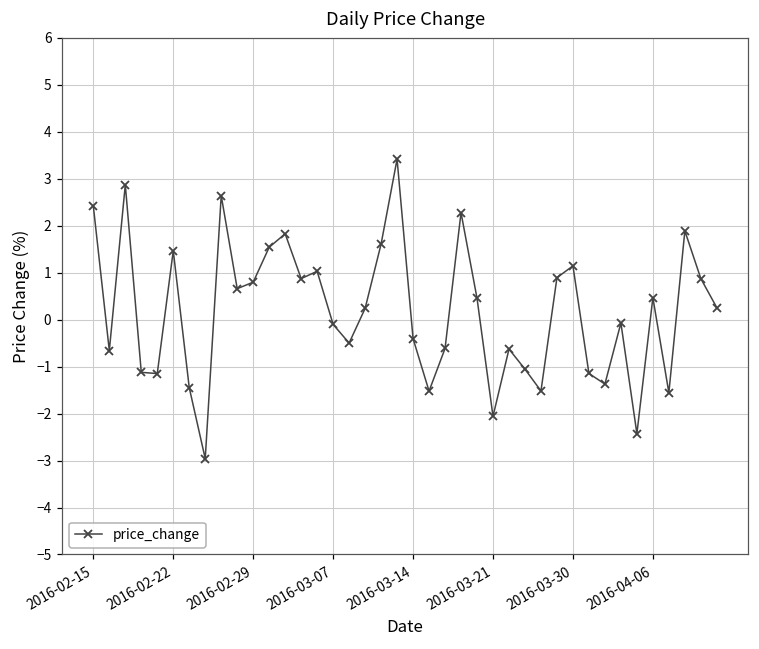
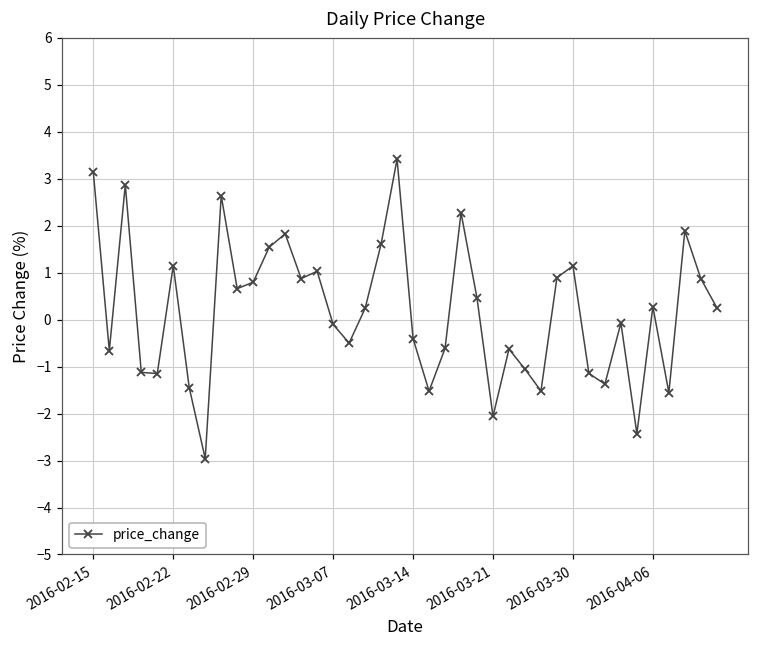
2016-02-15: 2.4 -> 3.1
2016-02-22: 1.5 -> 1.1
2016-04-06: 0.5 -> 0.3
